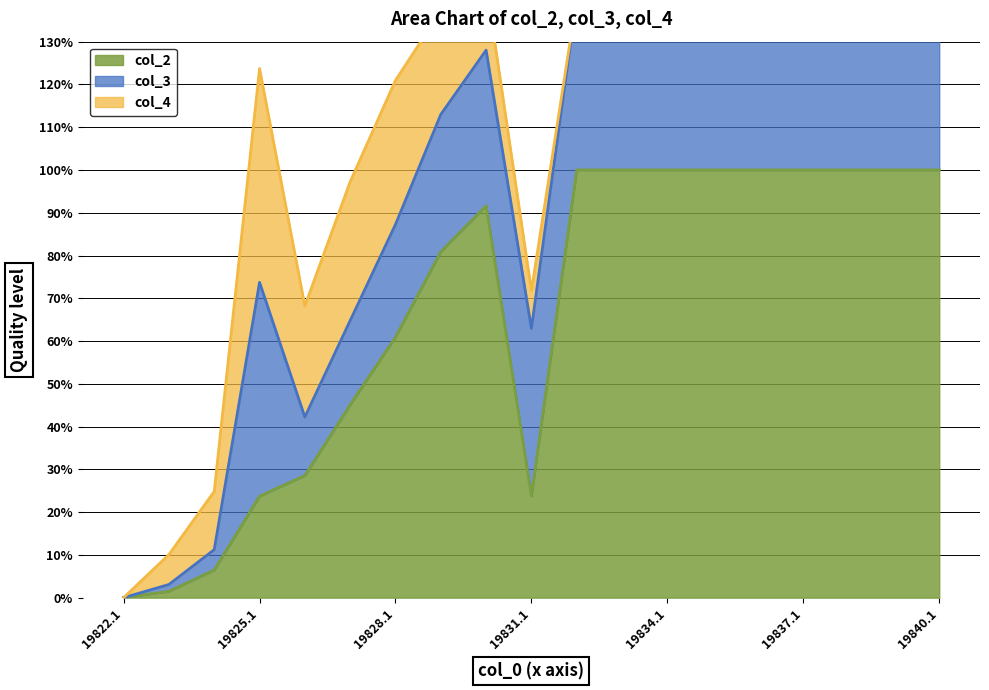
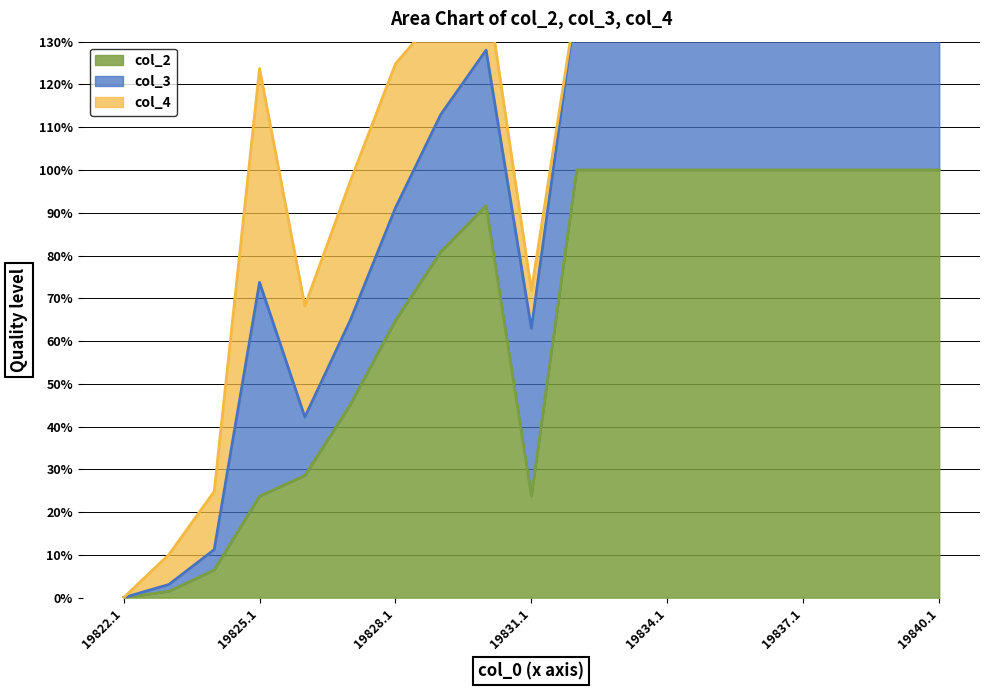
col_2, 19828.1: 61% -> 65%
